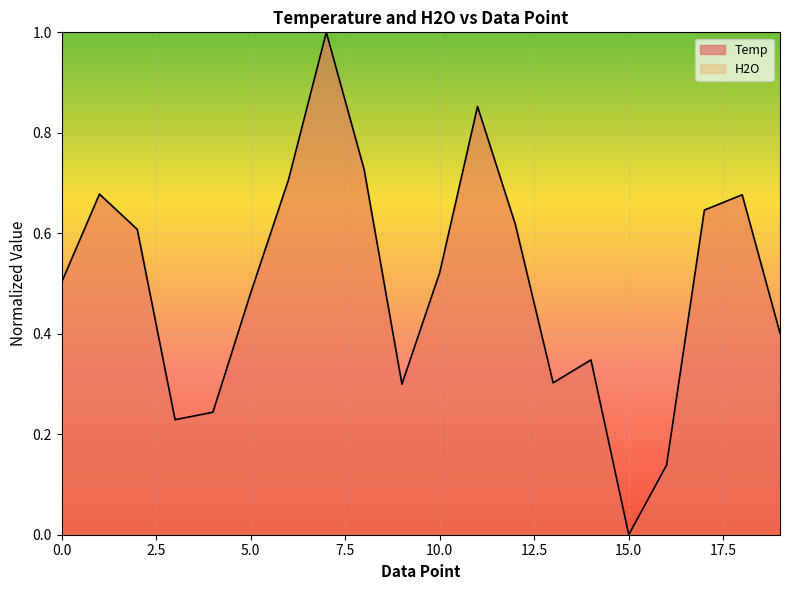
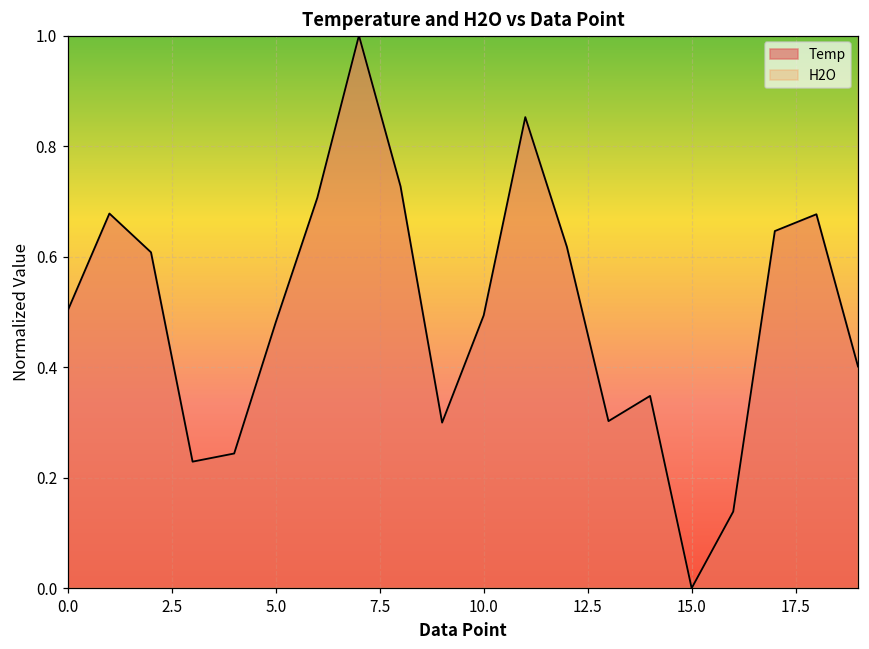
Temp, 10.0: 0.52 -> 0.49
